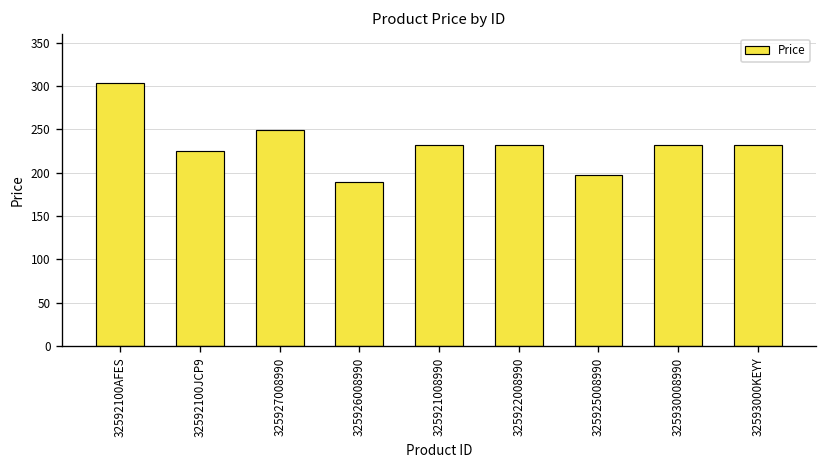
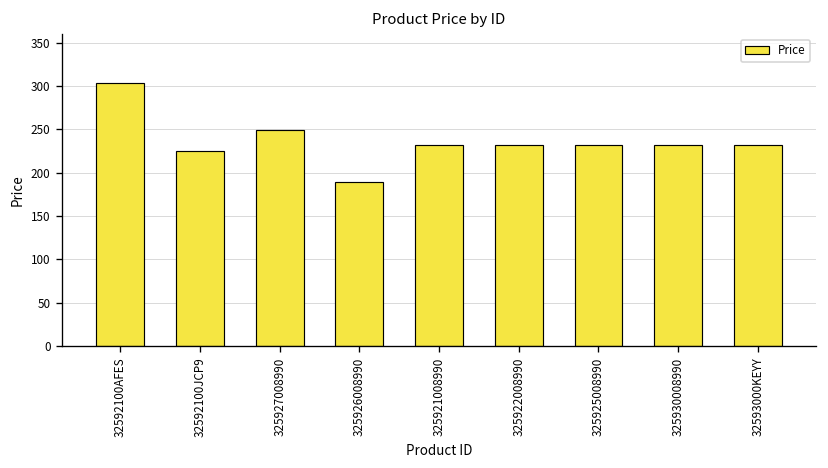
325925008990: 200 -> 230
